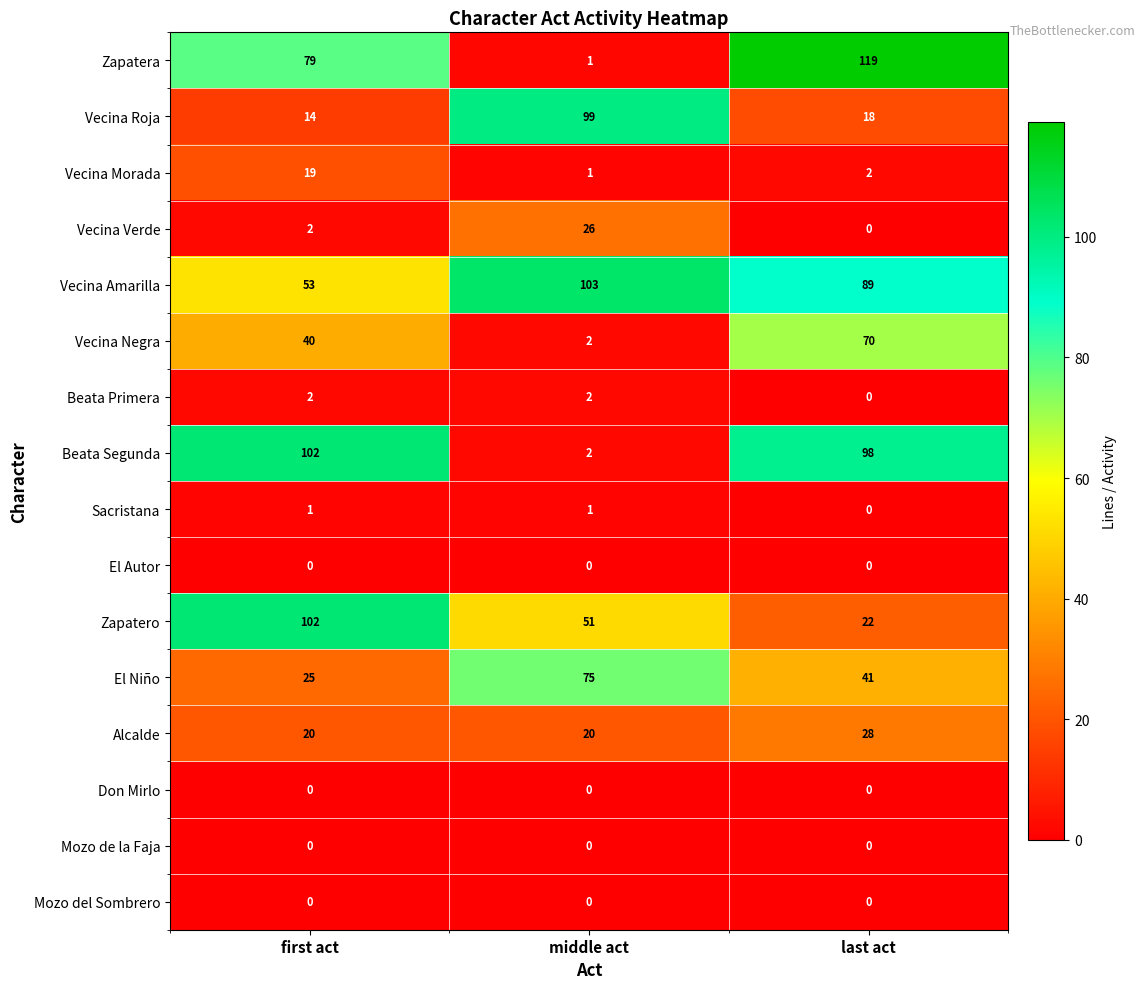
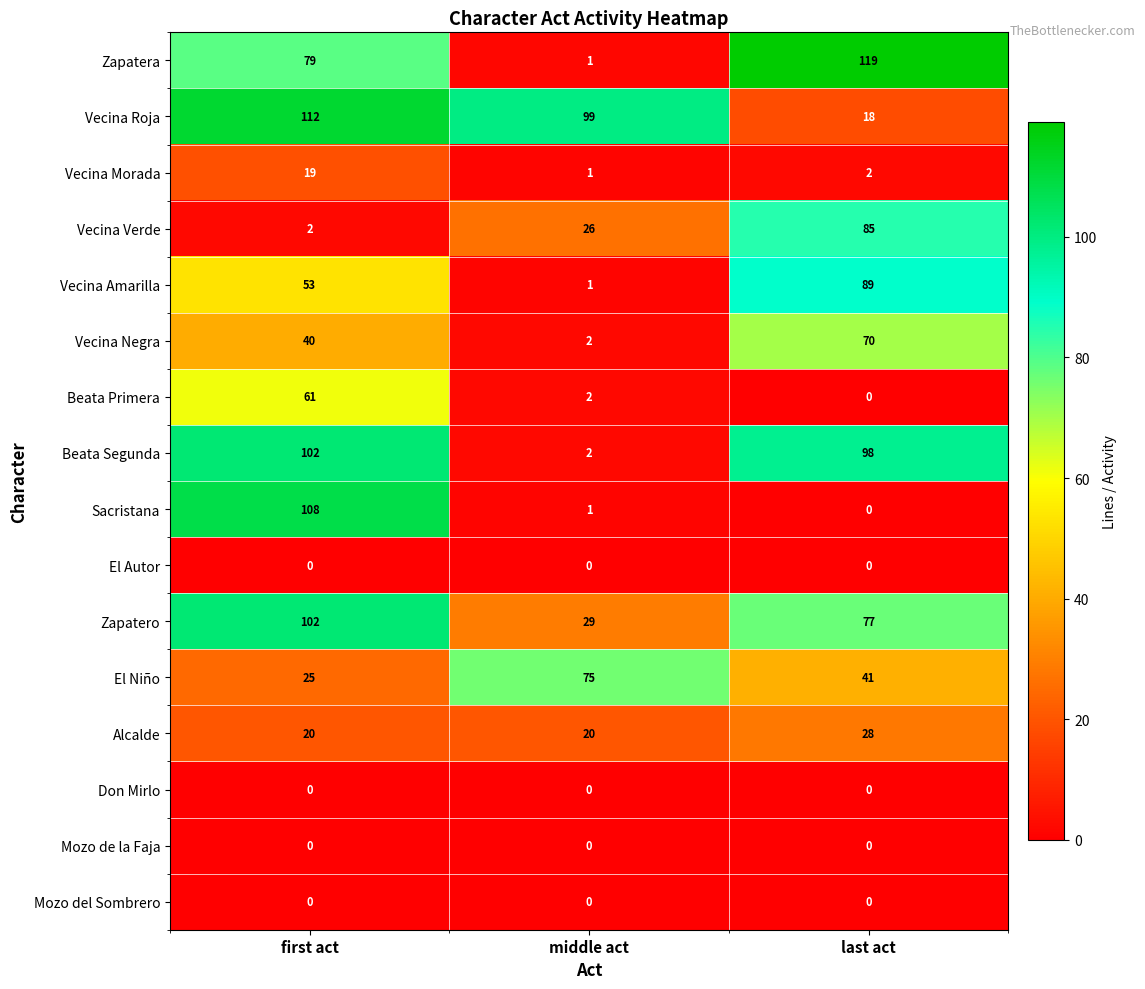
Vecina Roja, first act: 14 -> 112
Vecina Verde, last act: 0 -> 85
Vecina Amarilla, middle act: 103 -> 1
Beata Primera, first act: 2 -> 61
Sacristana, first act: 1 -> 108
Zapatero, middle act: 51 -> 29
Zapatero, last act: 22 -> 77
